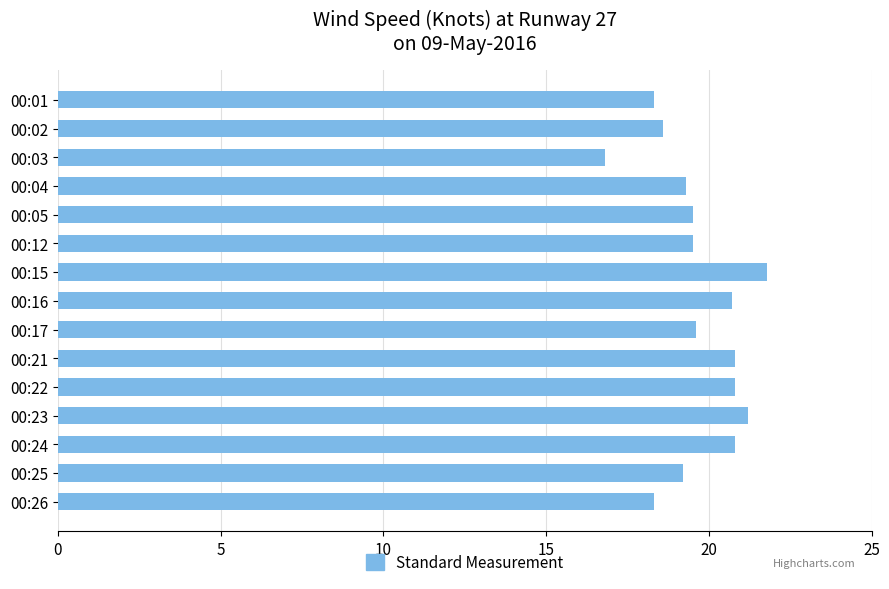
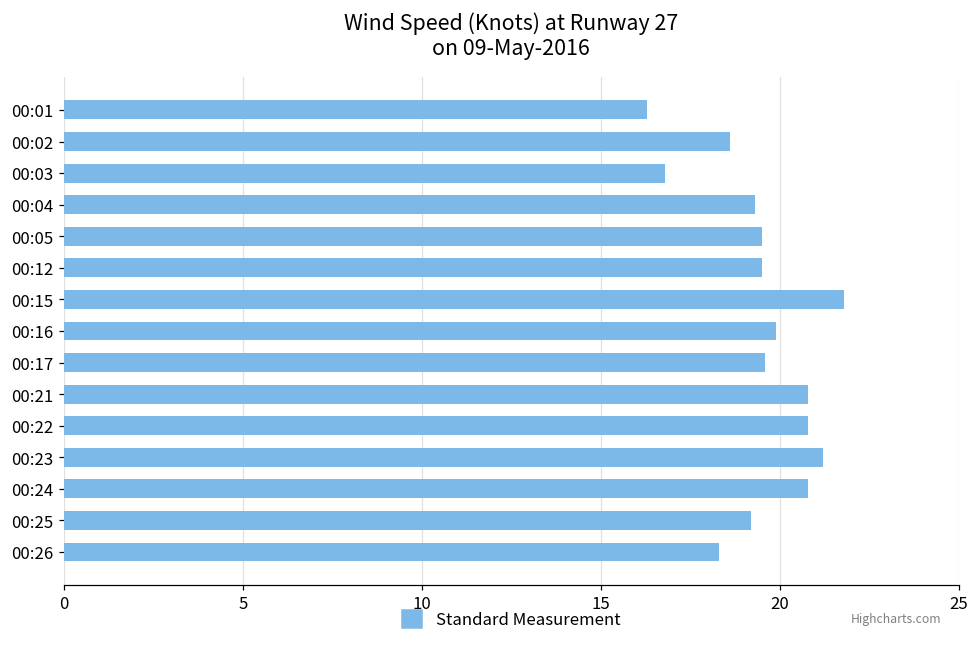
00:01: 18.3 -> 16.3
00:16: 20.7 -> 19.9
